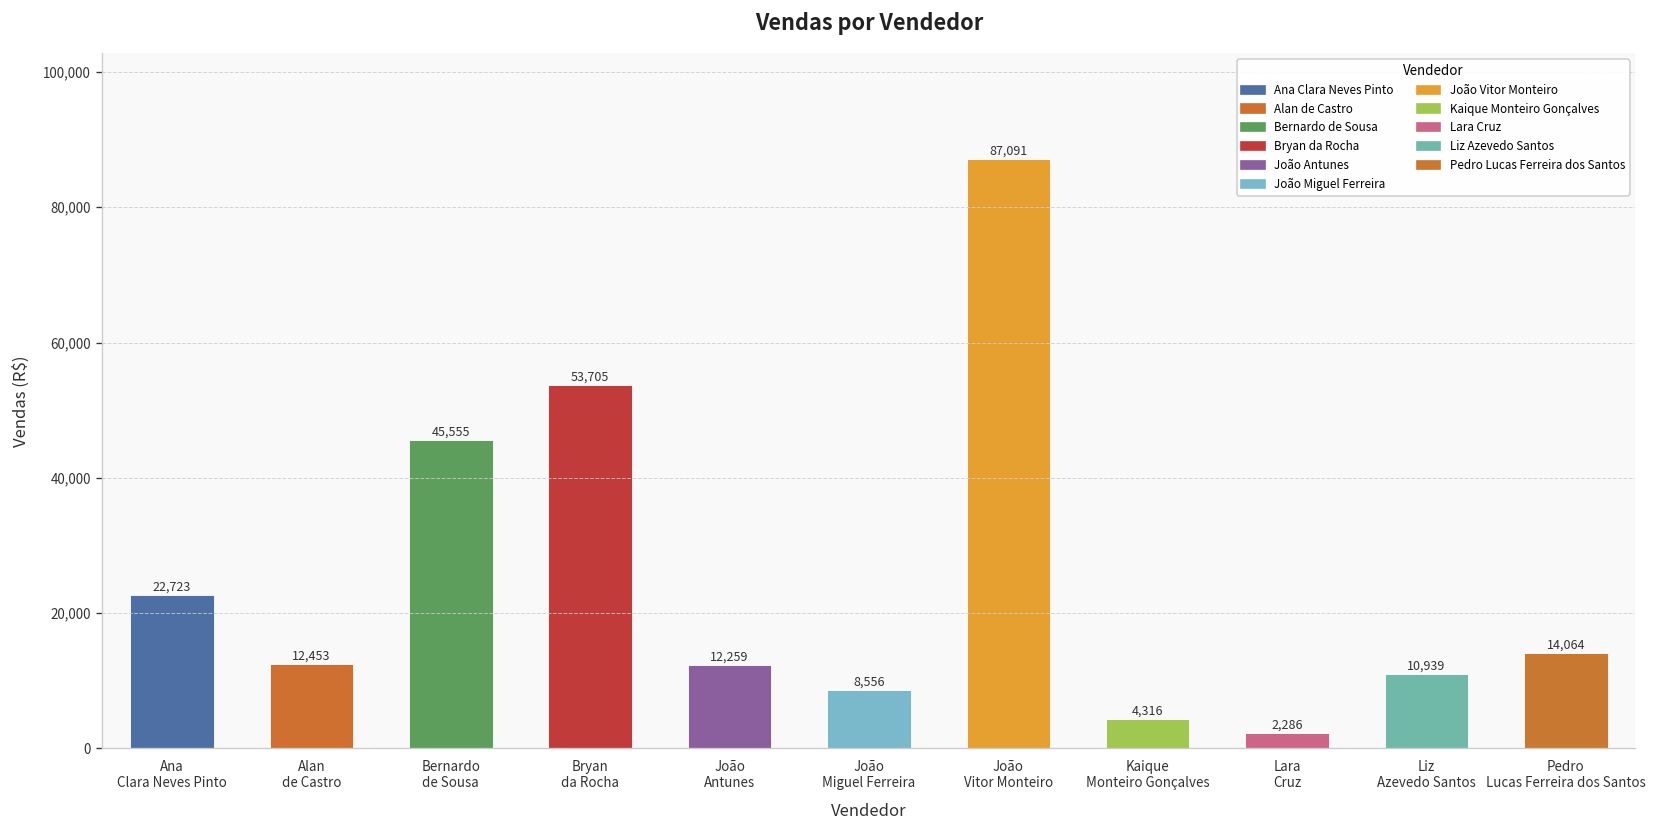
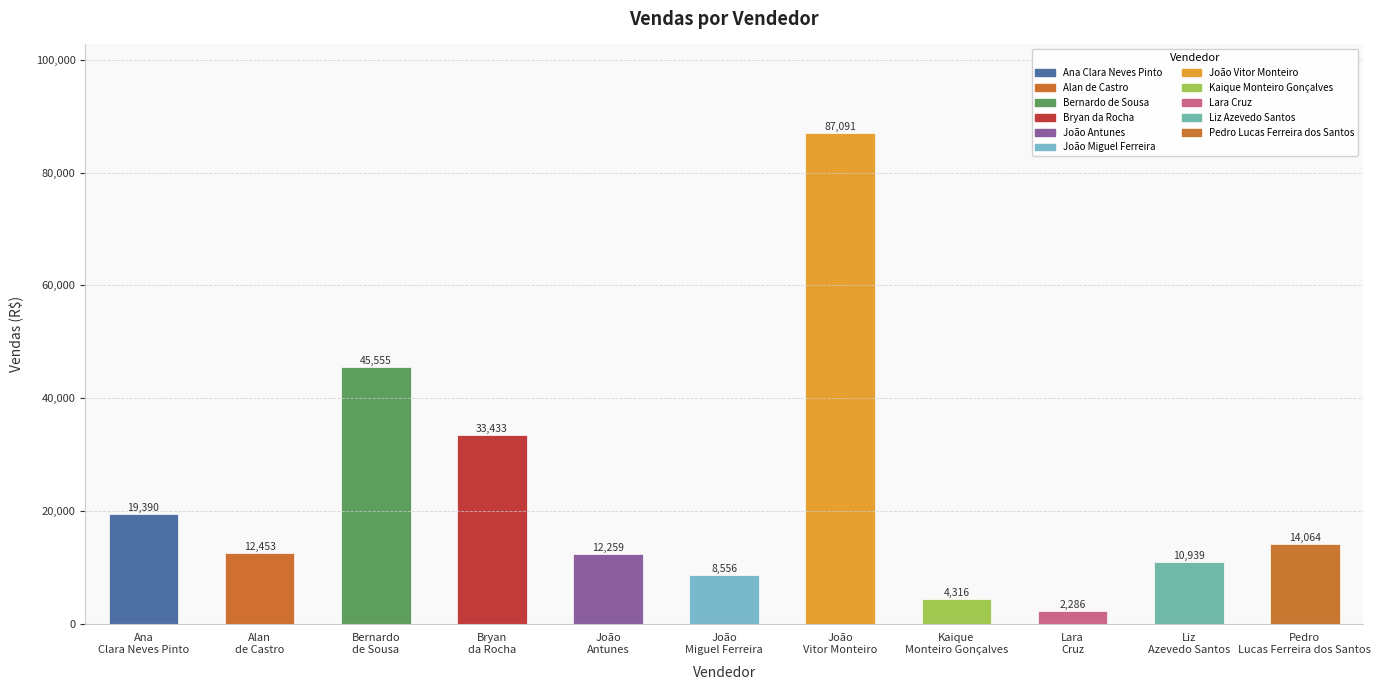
Ana Clara Neves Pinto: 22,723 -> 19,390
Bryan da Rocha: 53,705 -> 33,433
